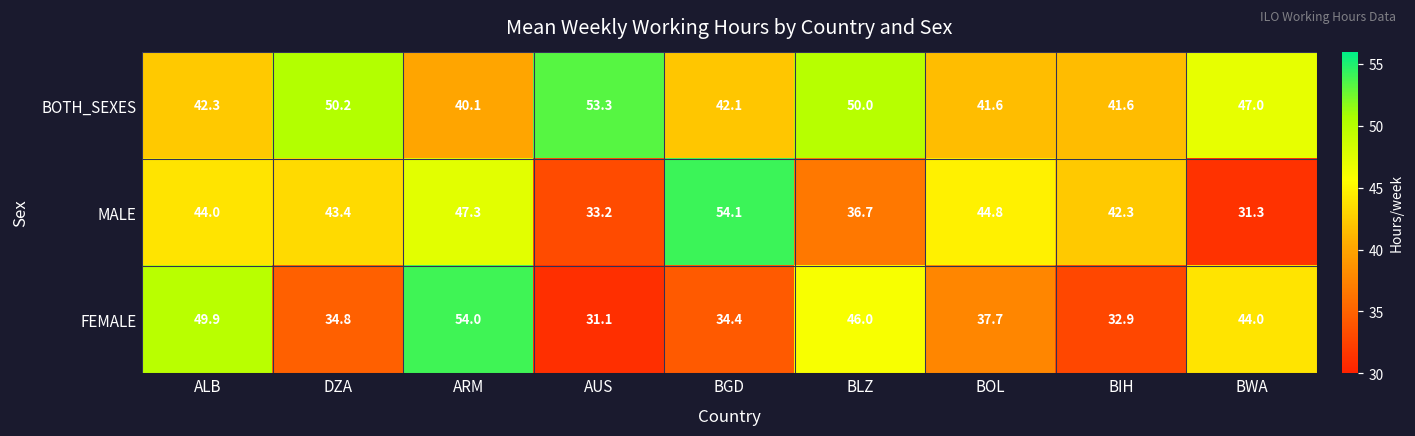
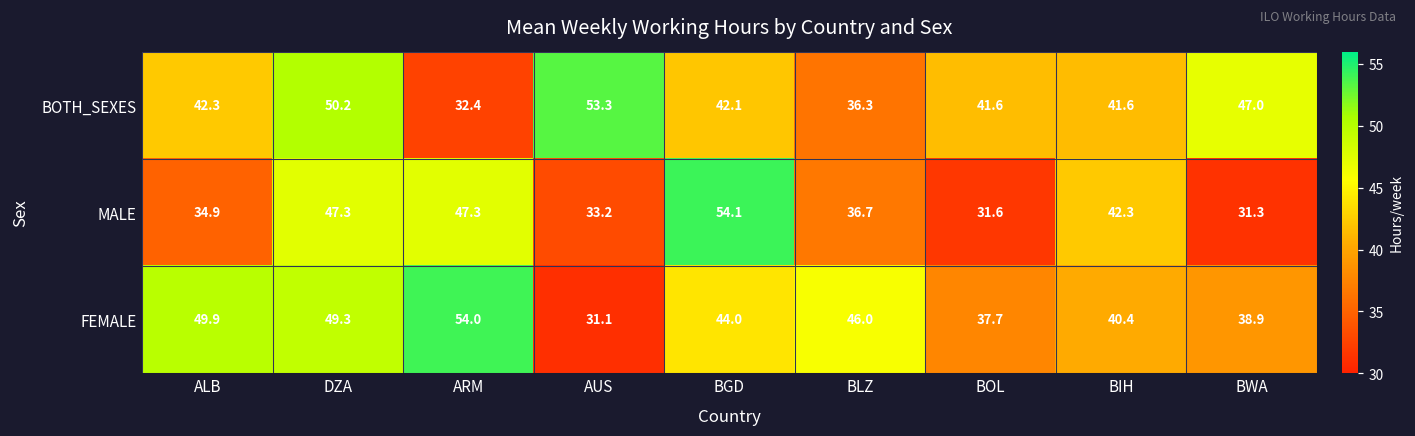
BOTH_SEXES, ARM: 40.1 -> 32.4
BOTH_SEXES, BLZ: 50.0 -> 36.3
MALE, ALB: 44.0 -> 34.9
MALE, DZA: 43.4 -> 47.3
MALE, BOL: 44.8 -> 31.6
FEMALE, DZA: 34.8 -> 49.3
FEMALE, BGD: 34.4 -> 44.0
FEMALE, BIH: 32.9 -> 40.4
FEMALE, BWA: 44.0 -> 38.9
